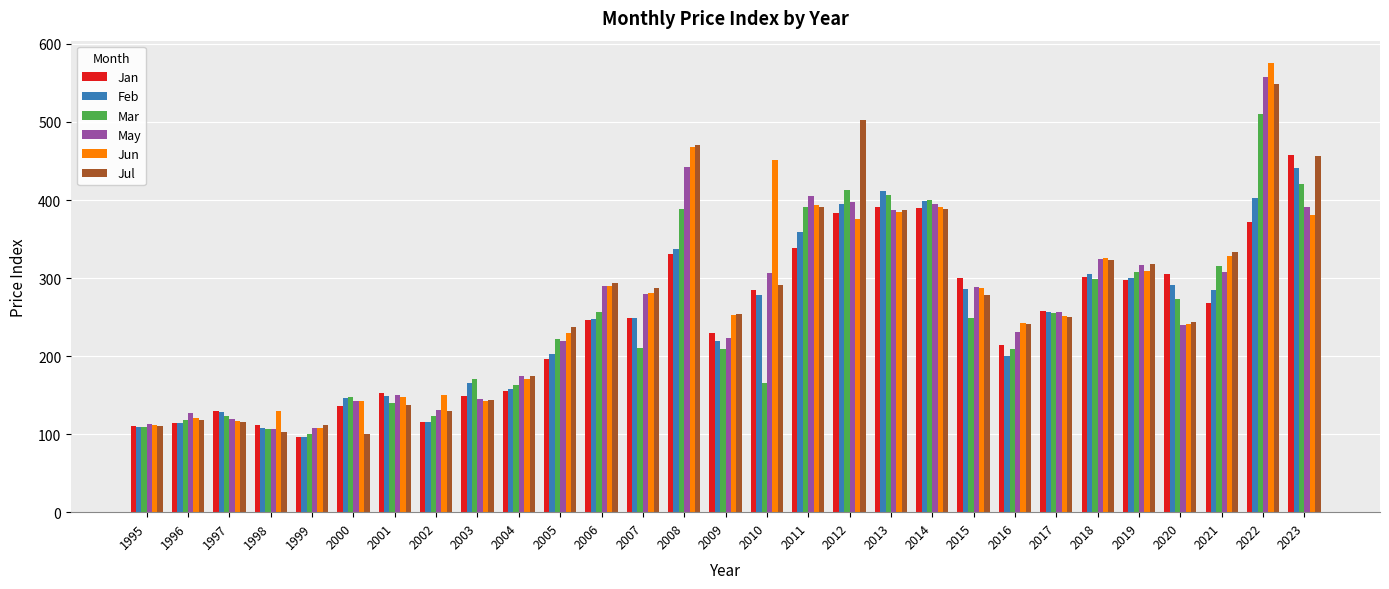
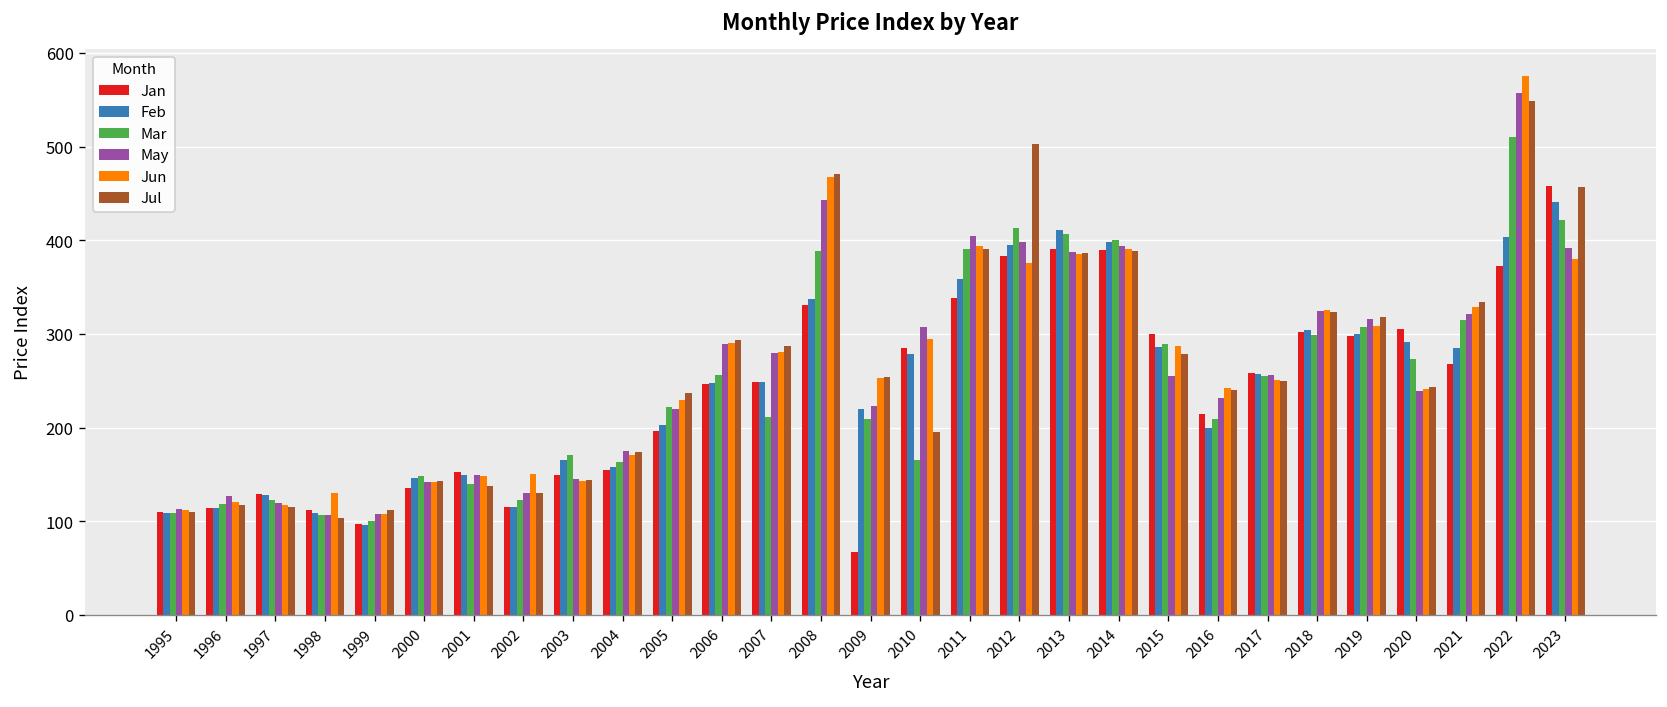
Jul, 2000: 100 -> 140
Jan, 2009: 230 -> 70
Jun, 2010: 450 -> 290
Jul, 2010: 290 -> 200
Mar, 2015: 250 -> 290
May, 2015: 290 -> 250
May, 2021: 310 -> 320
